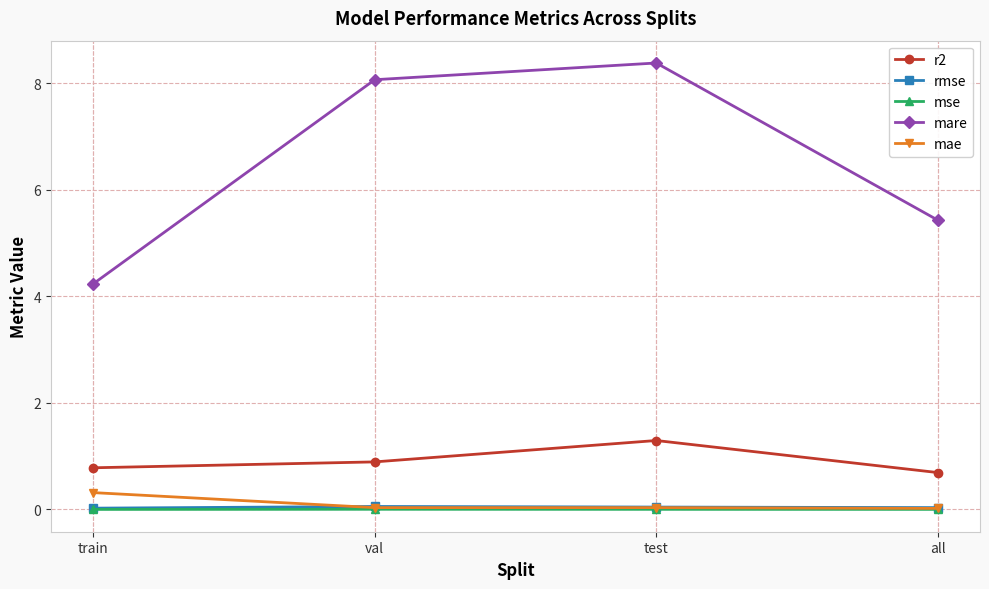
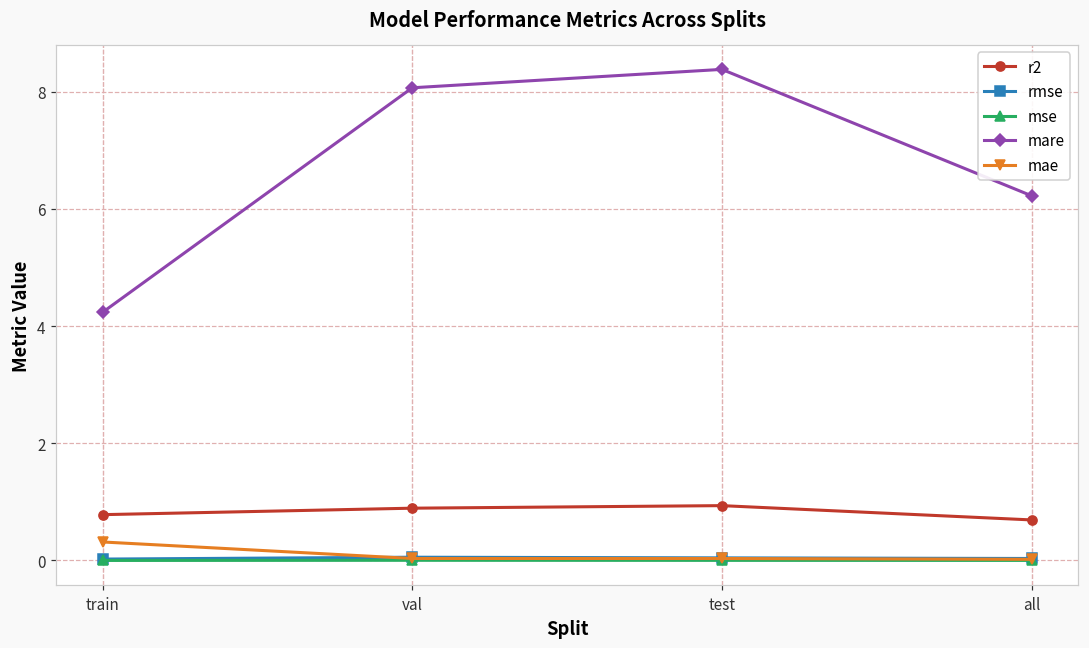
r2, test: 1.3 -> 0.9
mare, all: 5.4 -> 6.2
